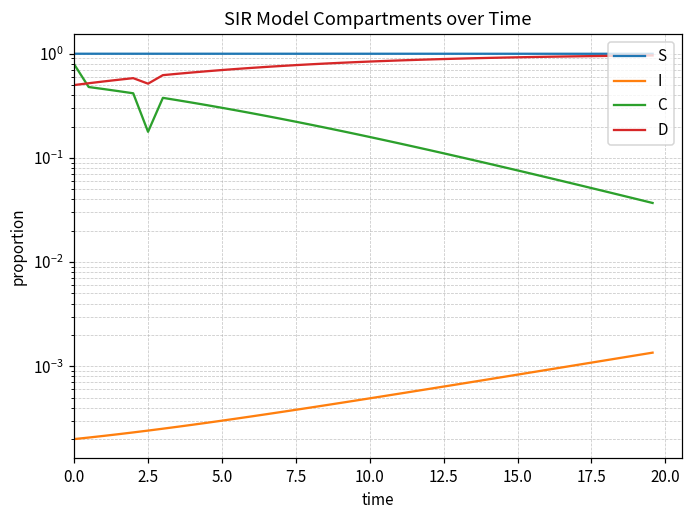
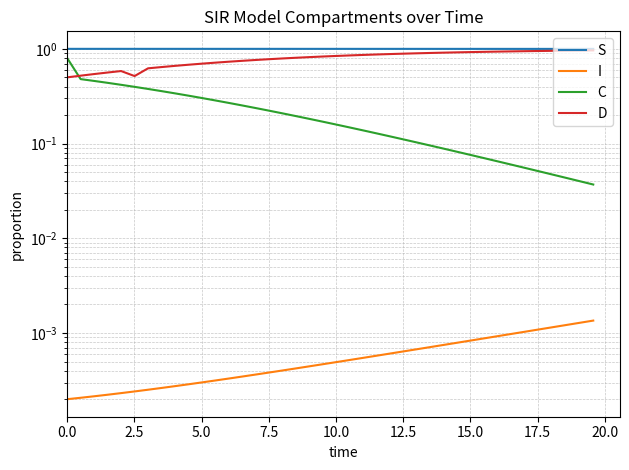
C, 2.5: 0.18 -> 0.40
